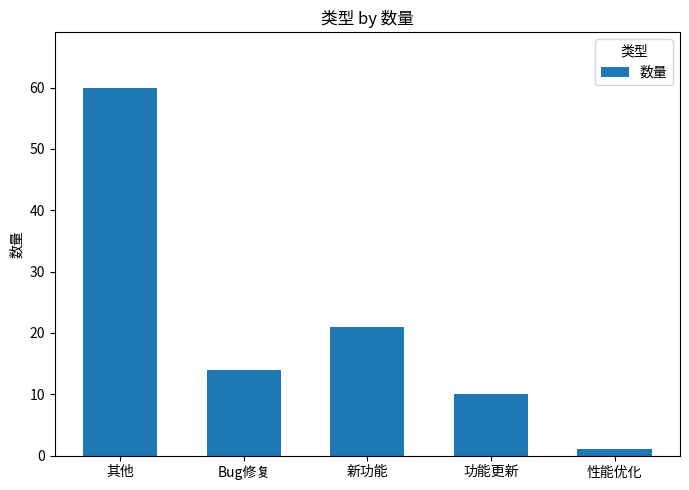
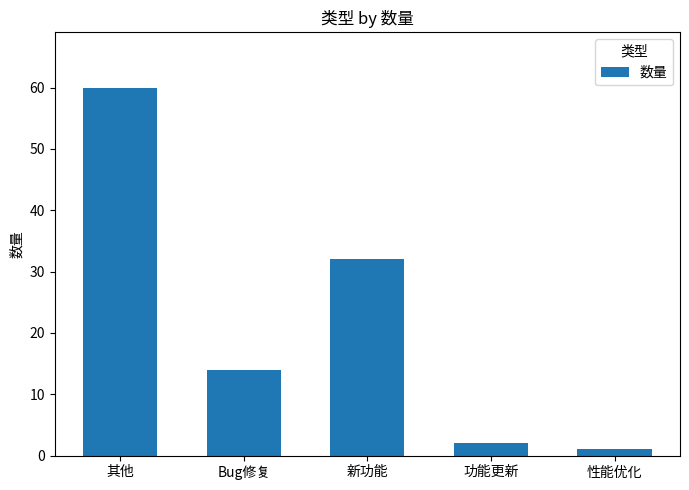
新功能: 21 -> 32
功能更新: 10 -> 2
